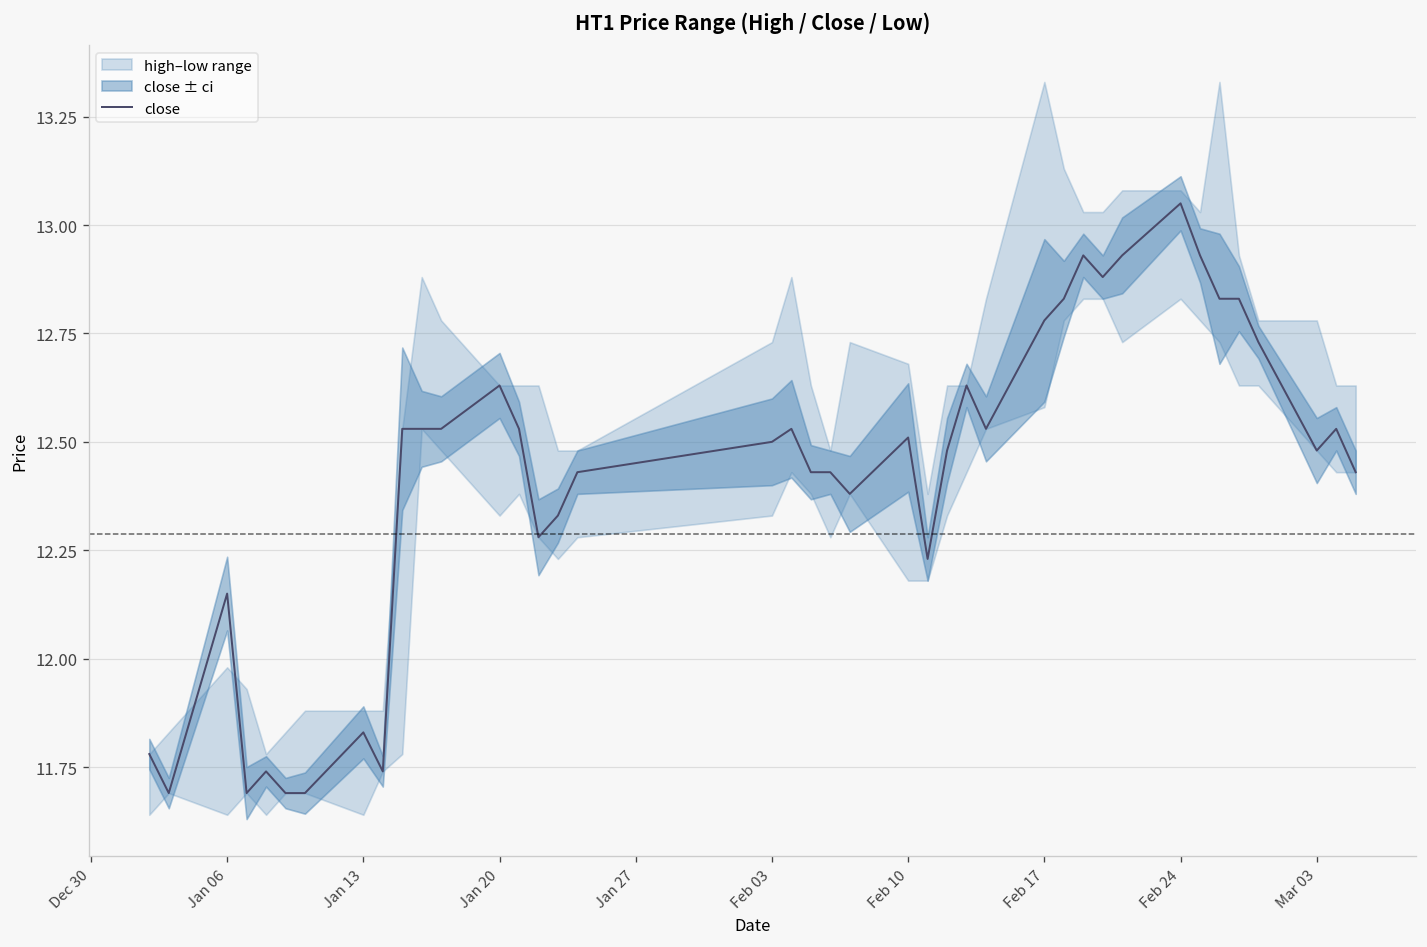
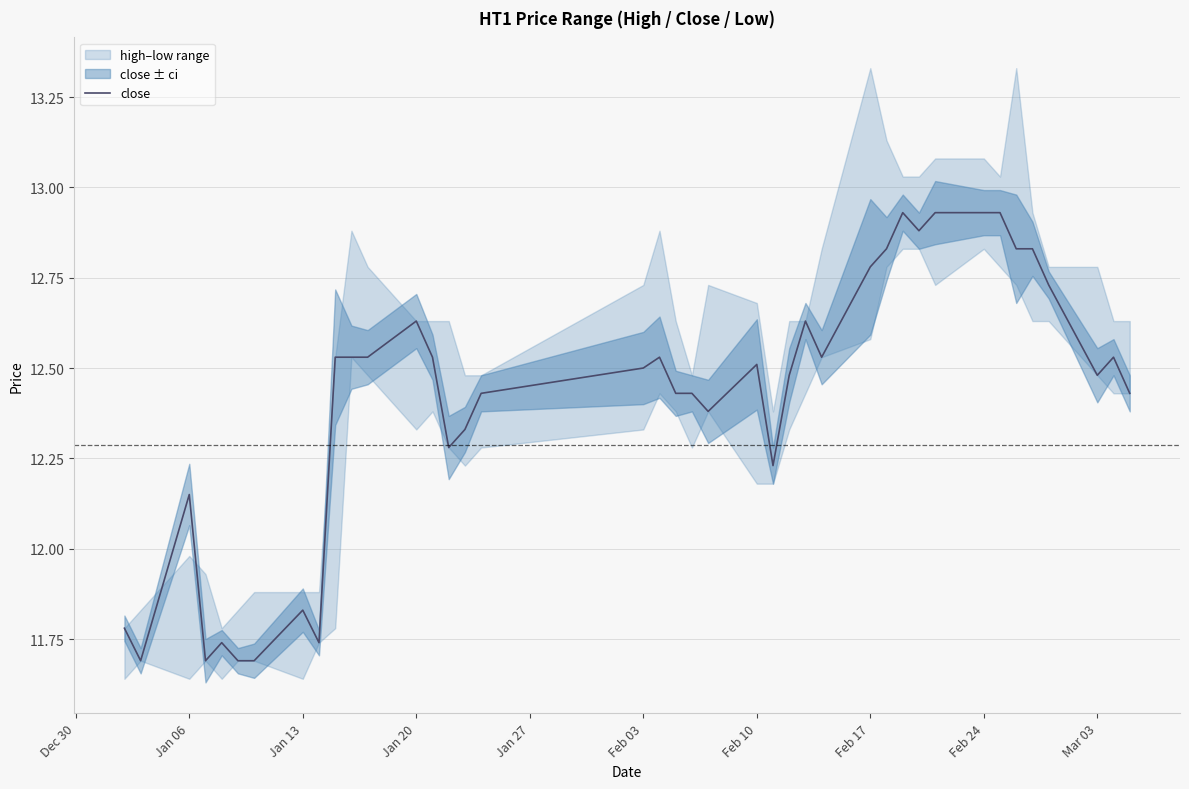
close, Feb 24: 13.05 -> 12.93
